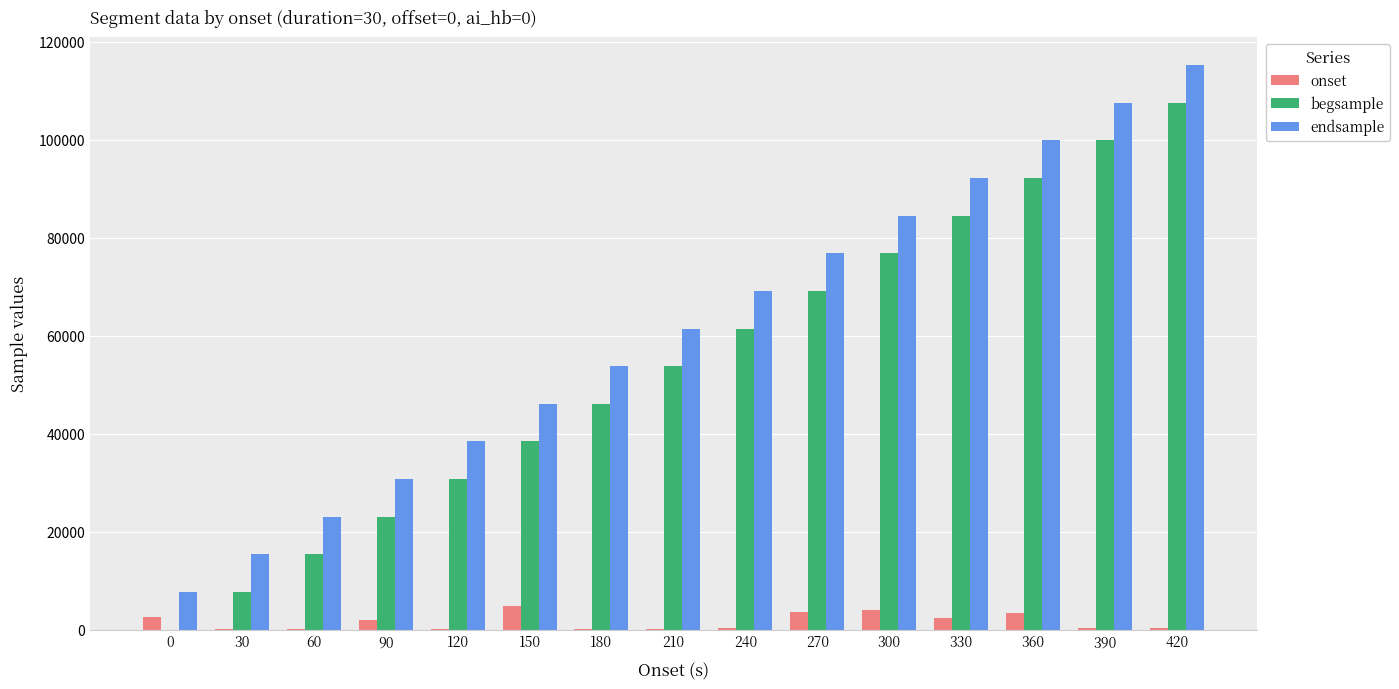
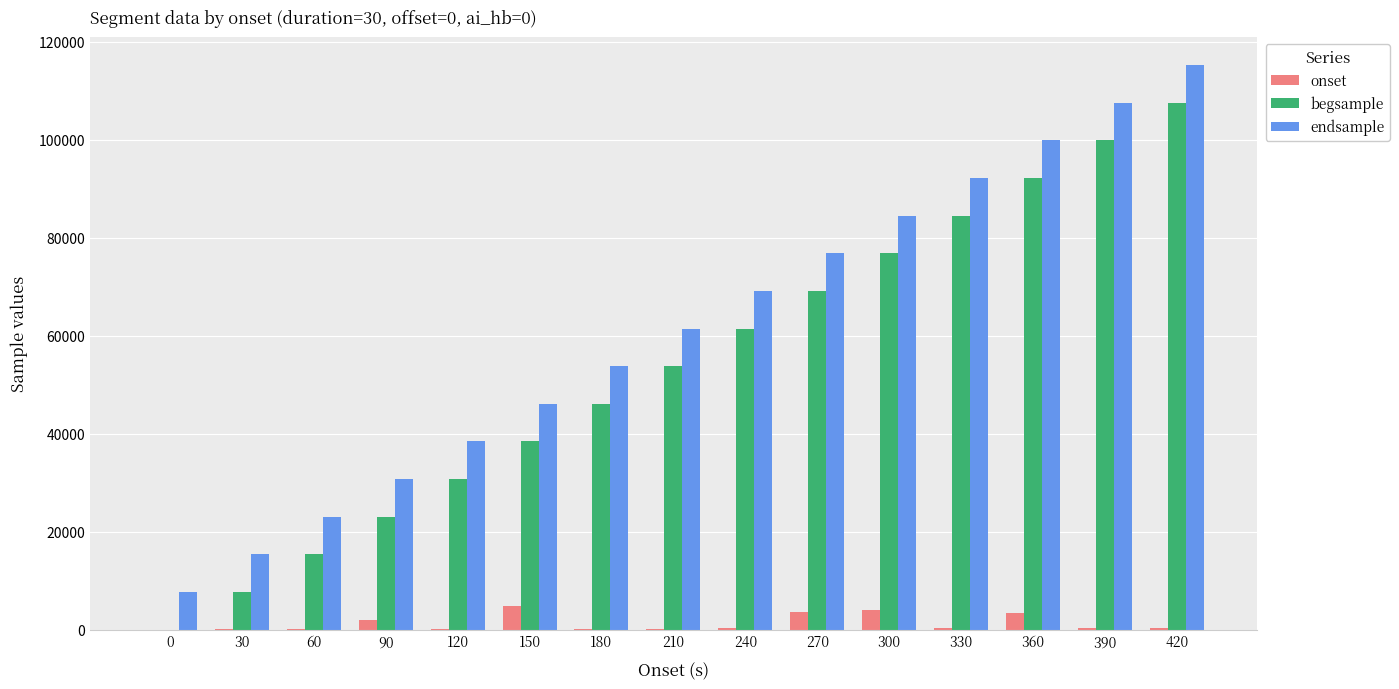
onset, 0: 3000 -> 0
onset, 330: 2000 -> 0
